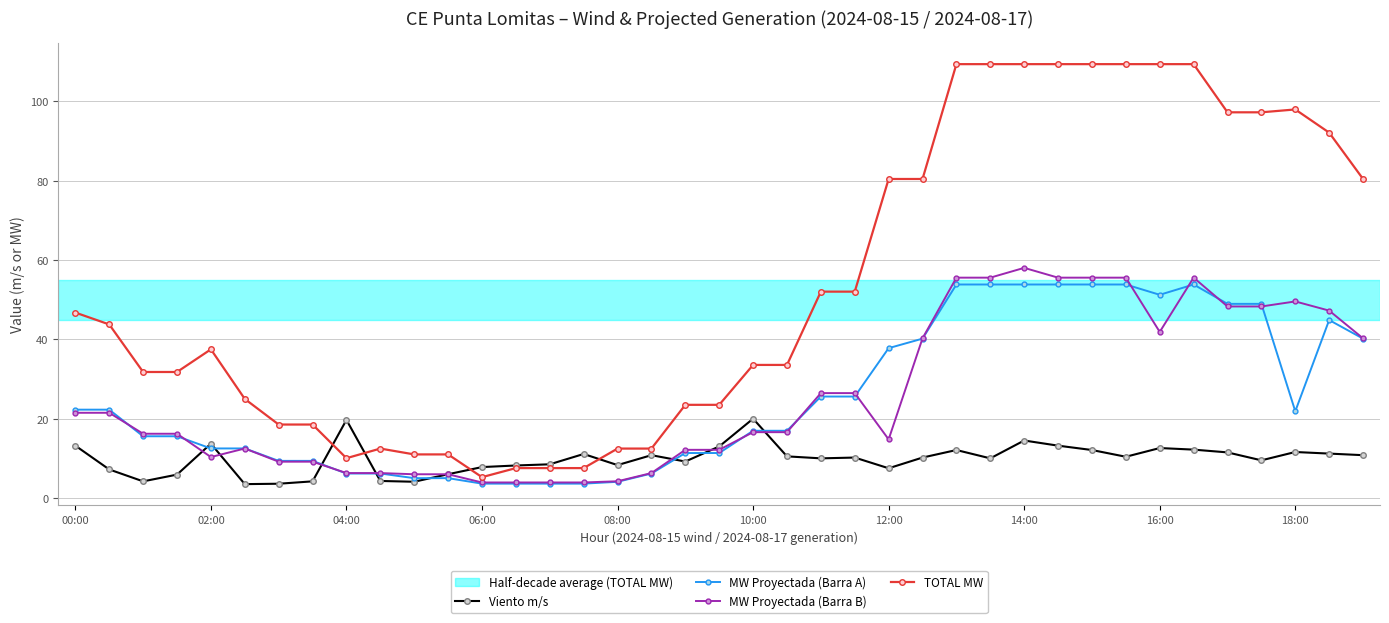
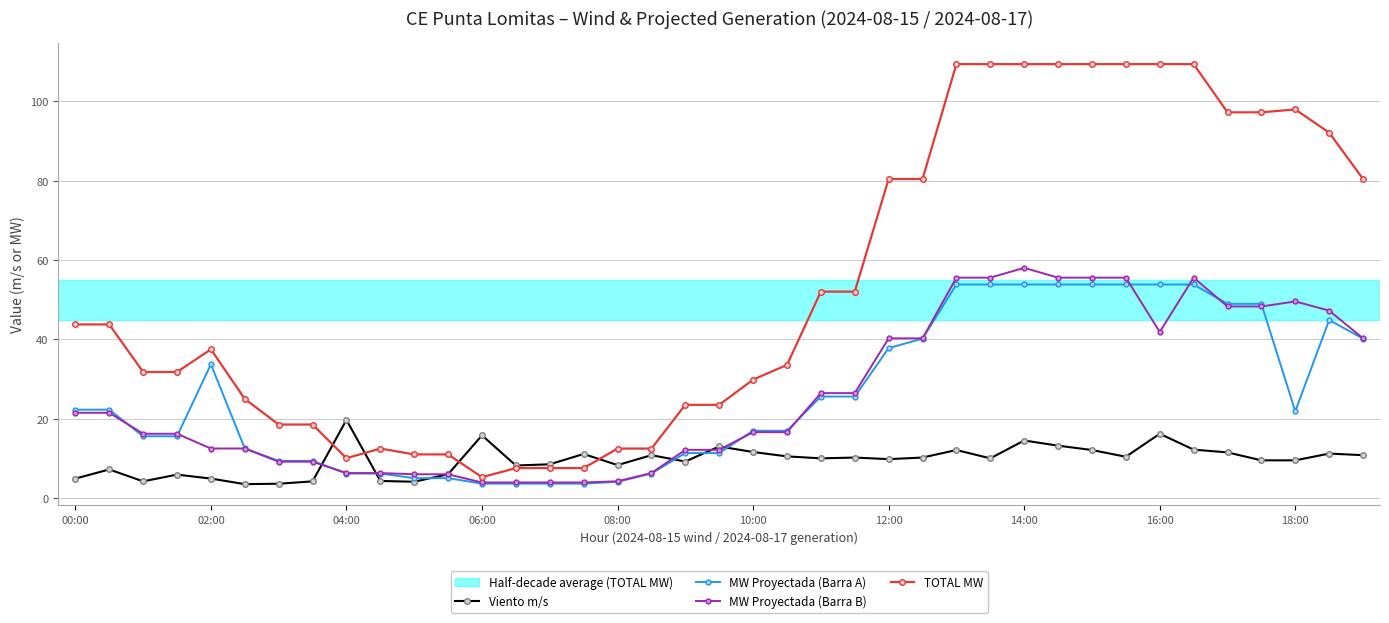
Viento m/s, 00:00: 13 -> 5
TOTAL MW, 00:00: 47 -> 44
Viento m/s, 02:00: 14 -> 5
MW Proyectada (Barra A), 02:00: 12 -> 34
MW Proyectada (Barra B), 02:00: 10 -> 12
Viento m/s, 06:00: 8 -> 16
Viento m/s, 10:00: 20 -> 12
TOTAL MW, 10:00: 34 -> 30
Viento m/s, 12:00: 8 -> 10
MW Proyectada (Barra B), 12:00: 15 -> 40
Viento m/s, 16:00: 13 -> 16
MW Proyectada (Barra A), 16:00: 51 -> 54
Viento m/s, 18:00: 12 -> 10
